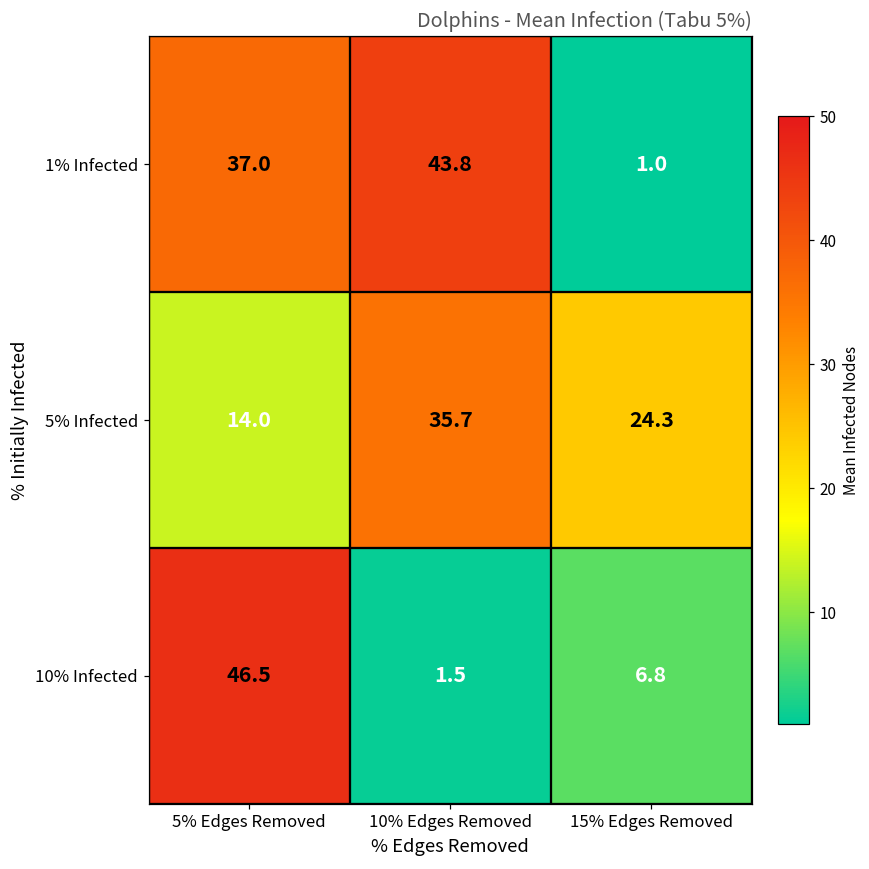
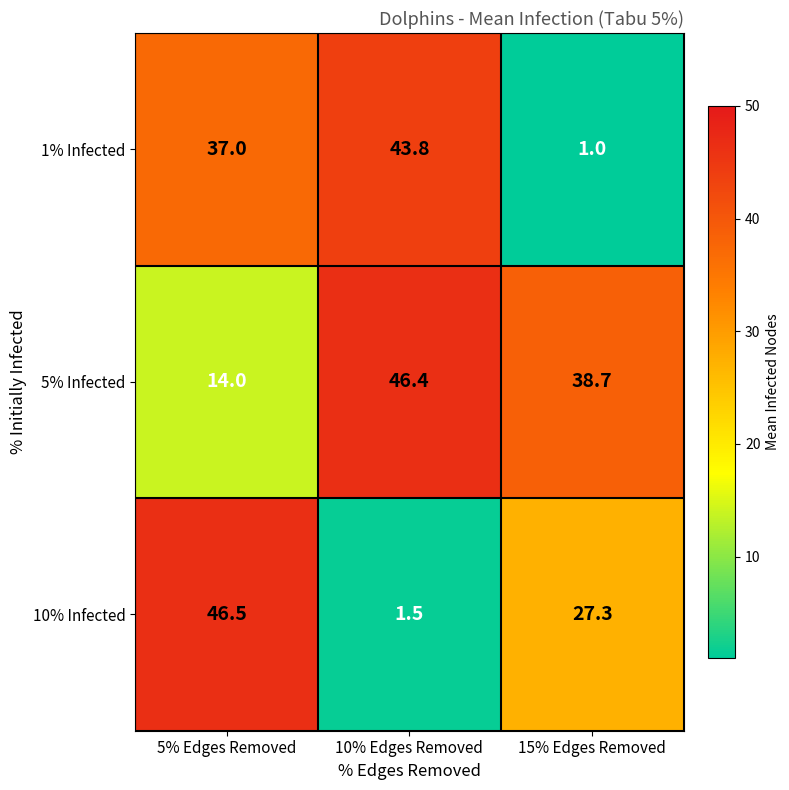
5% Infected, 10% Edges Removed: 35.7 -> 46.4
5% Infected, 15% Edges Removed: 24.3 -> 38.7
10% Infected, 15% Edges Removed: 6.8 -> 27.3
